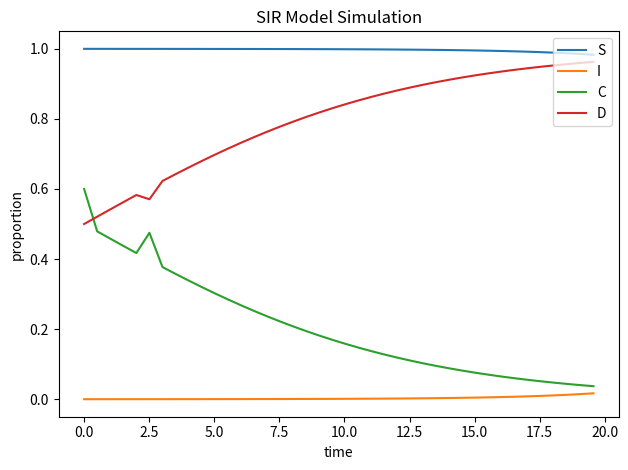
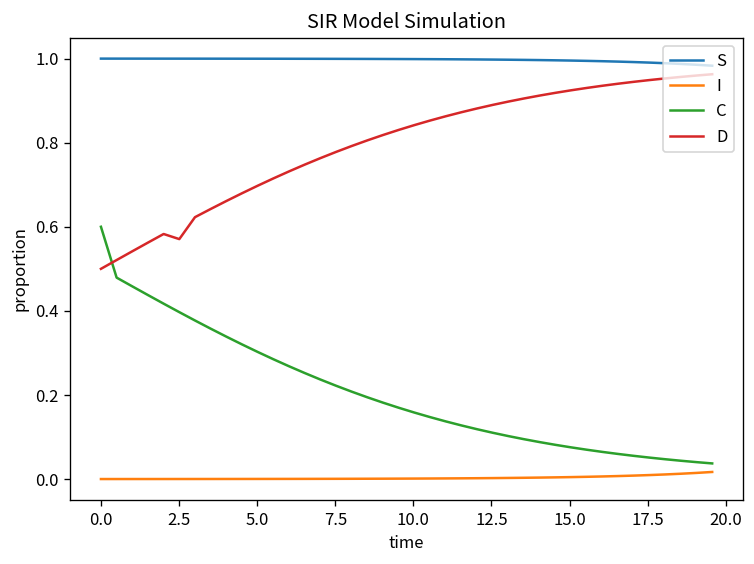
C, 2.5: 0.48 -> 0.40
